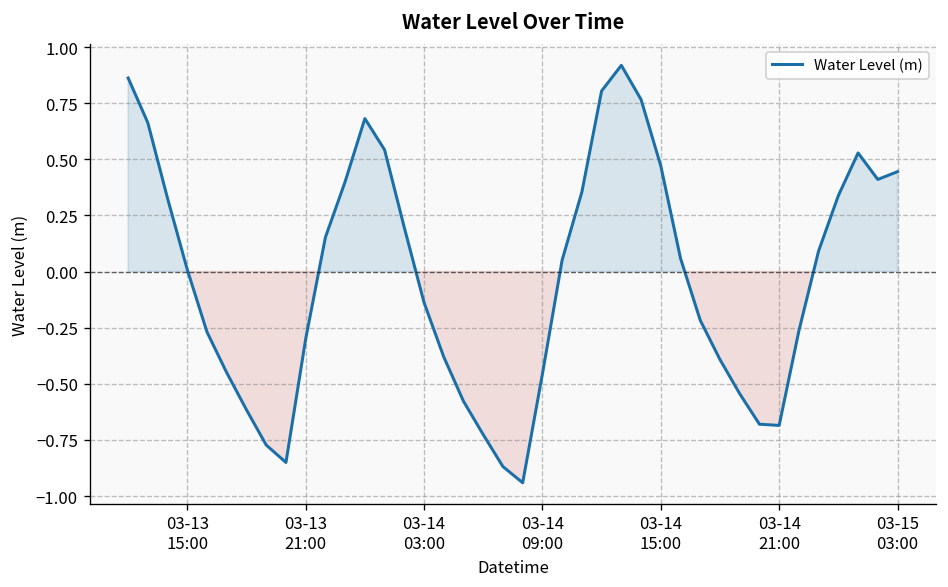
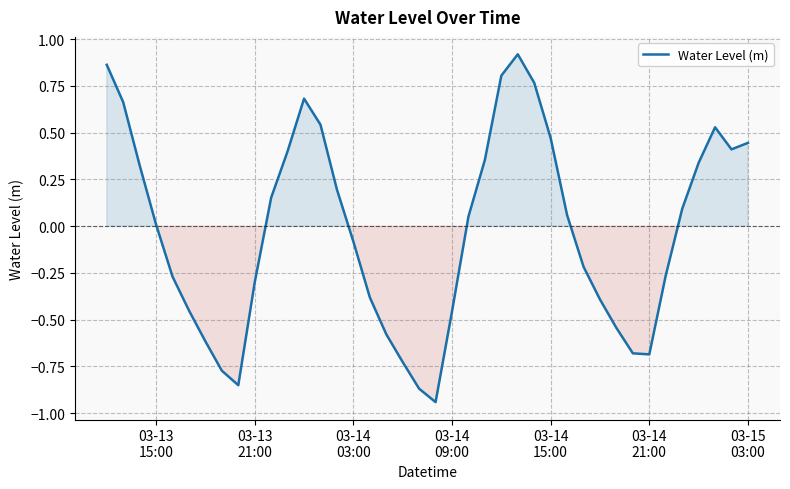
03-14 03:00: -0.14 -> -0.08
